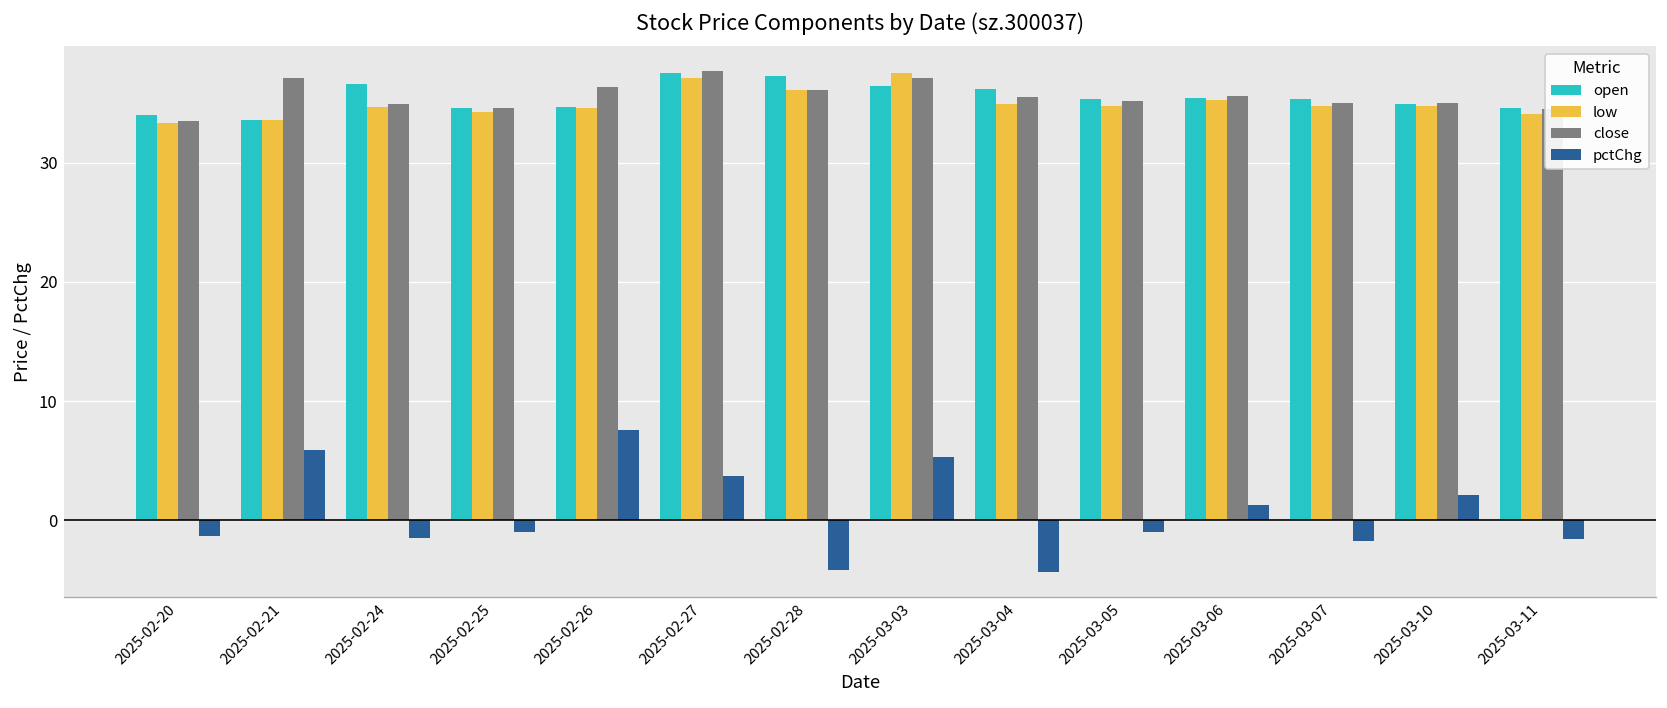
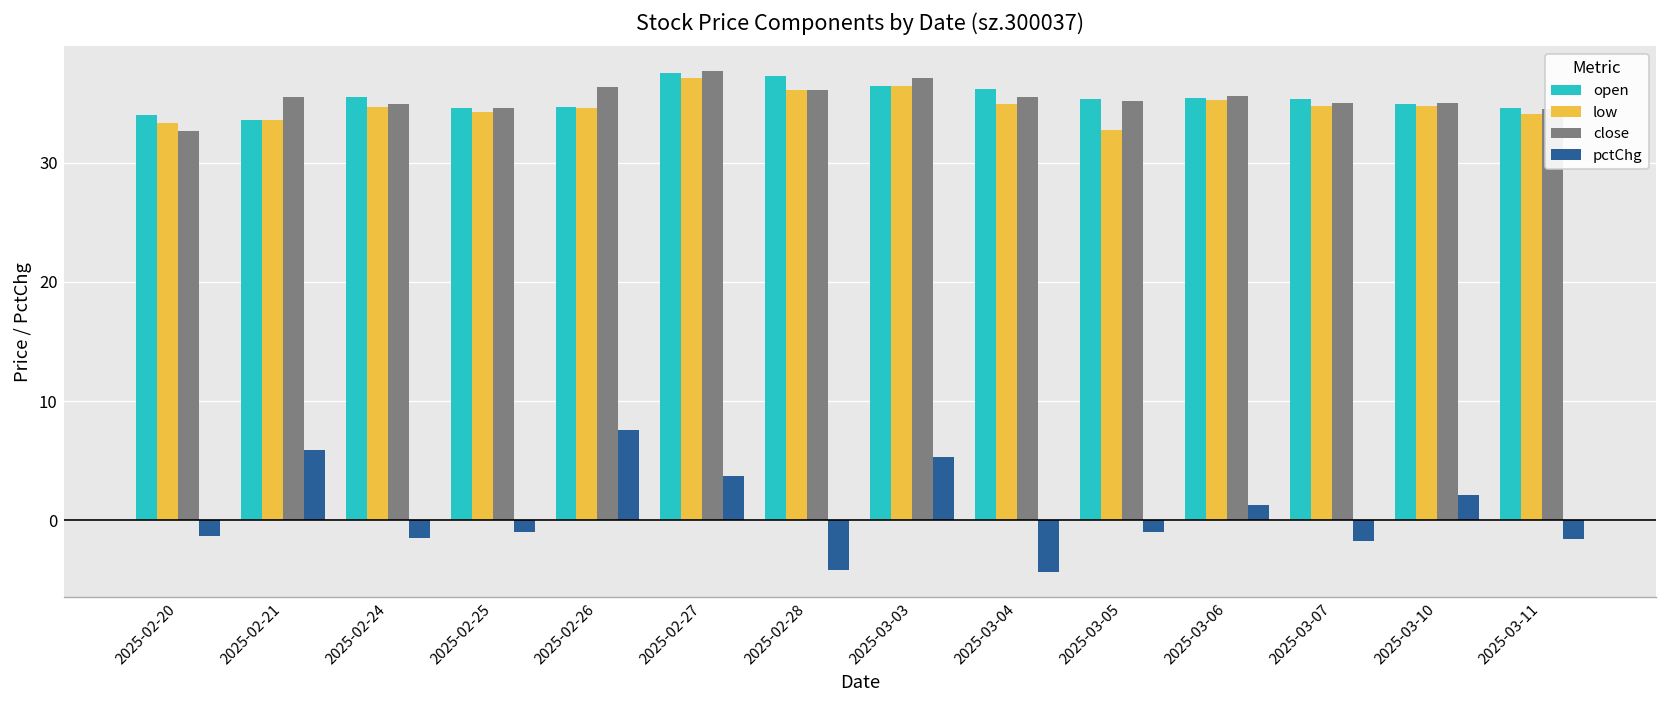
close, 2025-02-20: 34 -> 33
close, 2025-02-21: 37 -> 36
open, 2025-02-24: 37 -> 36
low, 2025-03-03: 38 -> 36
low, 2025-03-05: 35 -> 33
